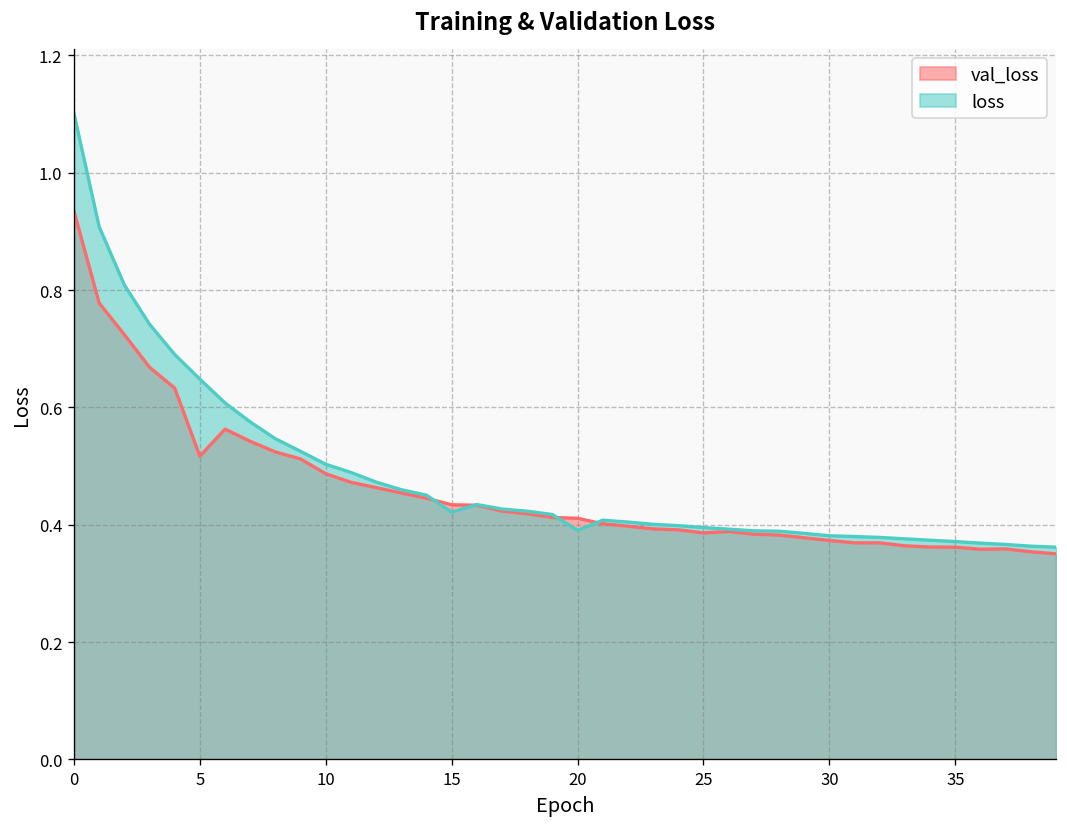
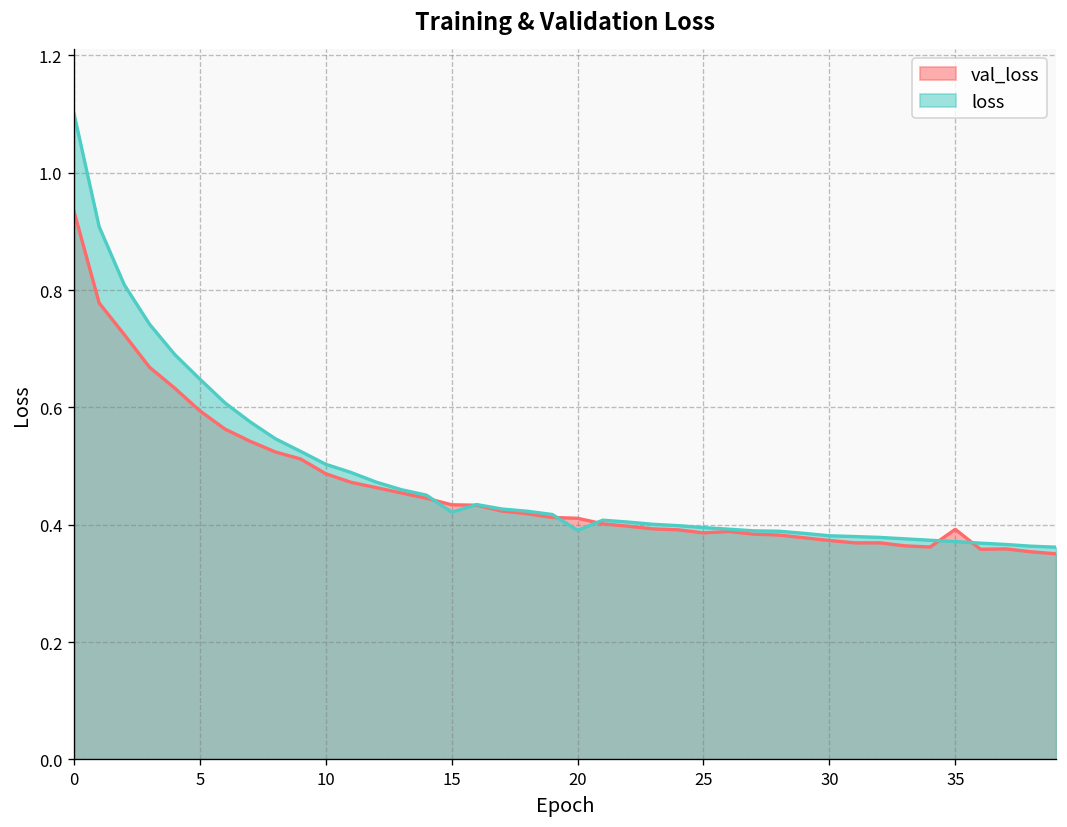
val_loss, 5: 0.52 -> 0.59
val_loss, 35: 0.36 -> 0.39
